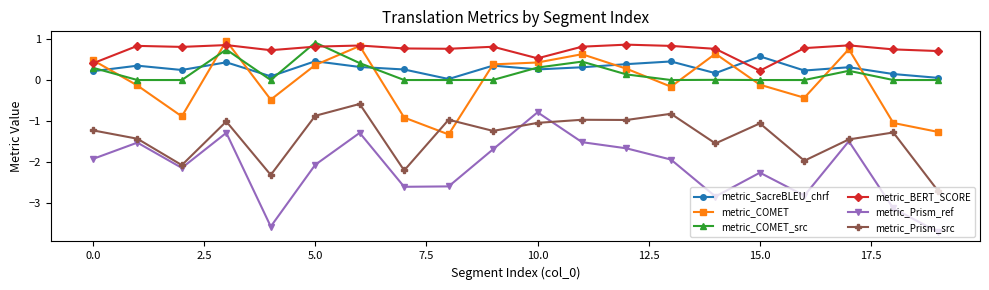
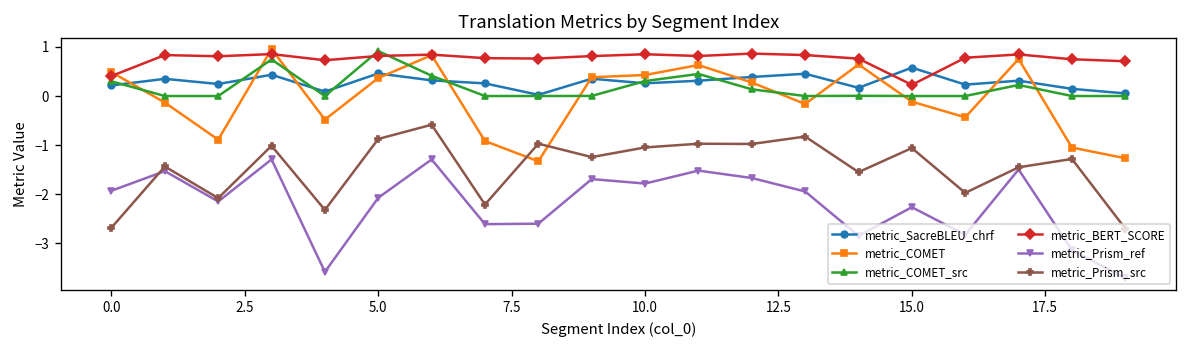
metric_Prism_src, 0.0: -1.2 -> -2.7
metric_BERT_SCORE, 10.0: 0.5 -> 0.9
metric_Prism_ref, 10.0: -0.8 -> -1.8
